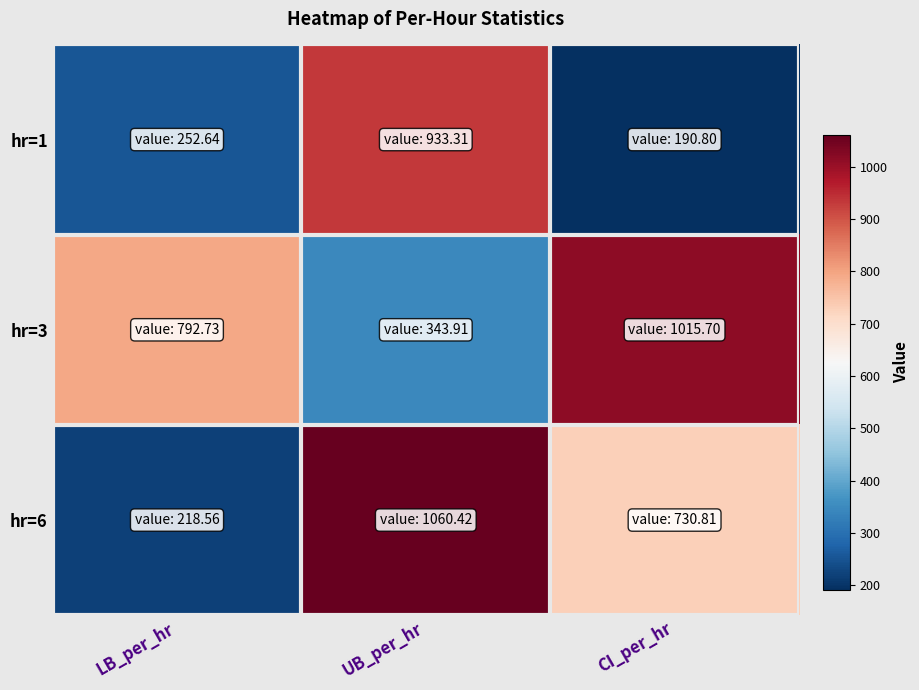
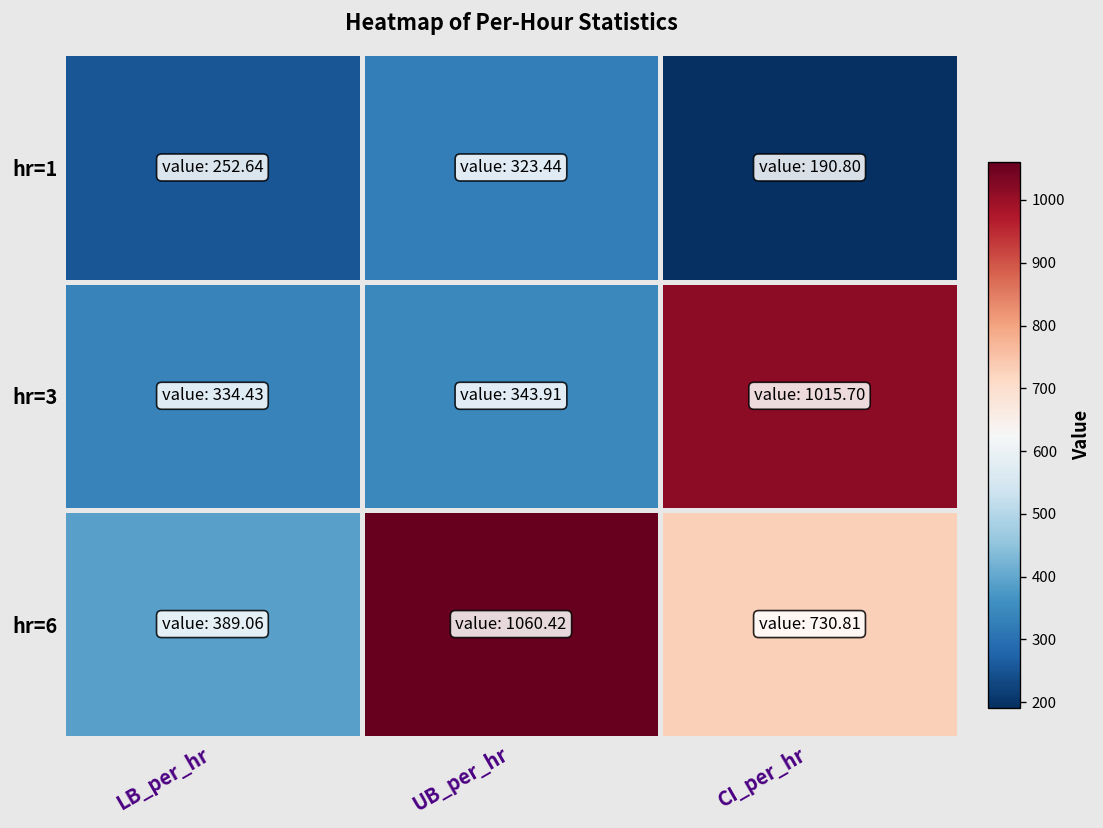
hr=1, UB_per_hr: 933.31 -> 323.44
hr=3, LB_per_hr: 792.73 -> 334.43
hr=6, LB_per_hr: 218.56 -> 389.06
